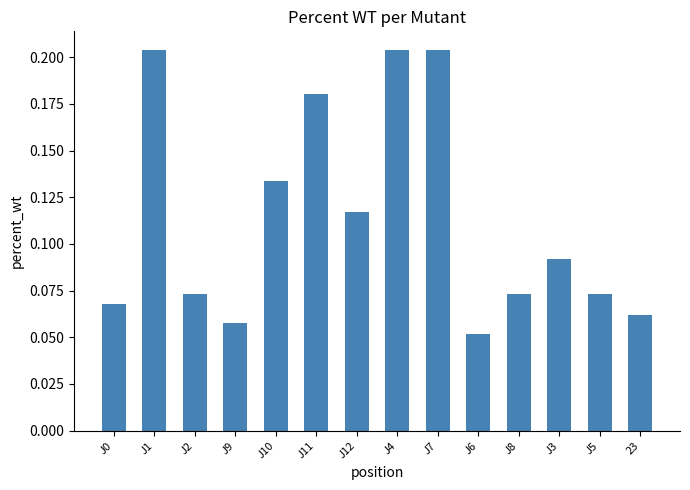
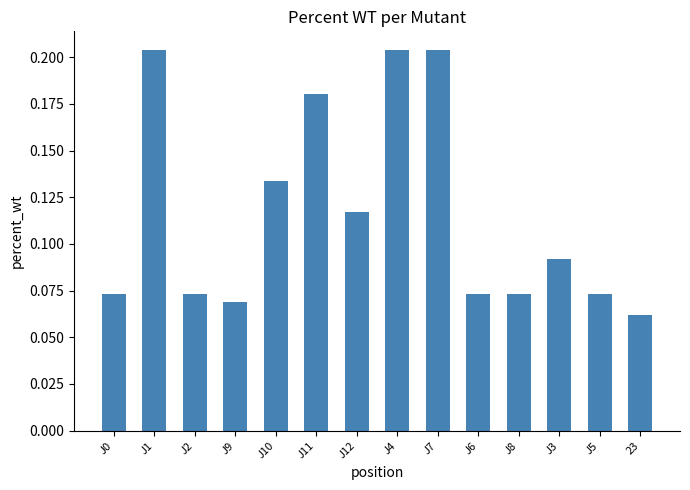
J0: 0.068 -> 0.073
J9: 0.058 -> 0.069
J6: 0.052 -> 0.073
